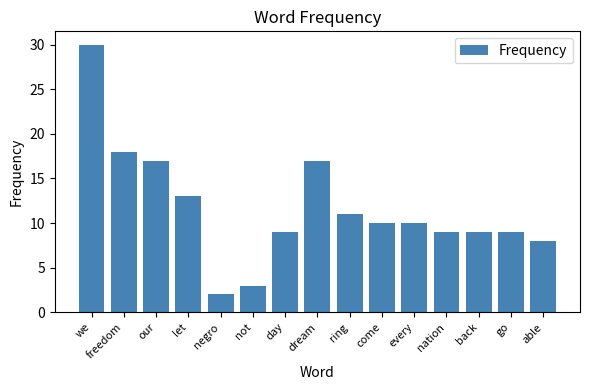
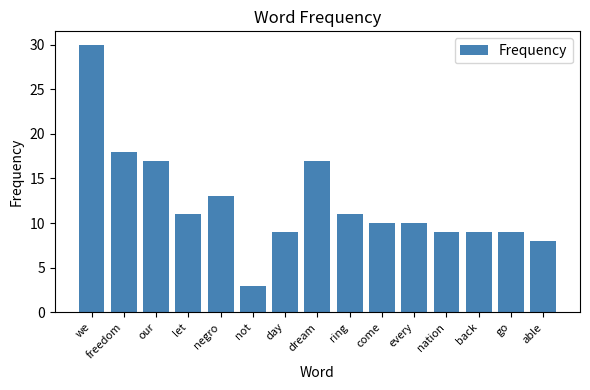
let: 13 -> 11
negro: 2 -> 13
